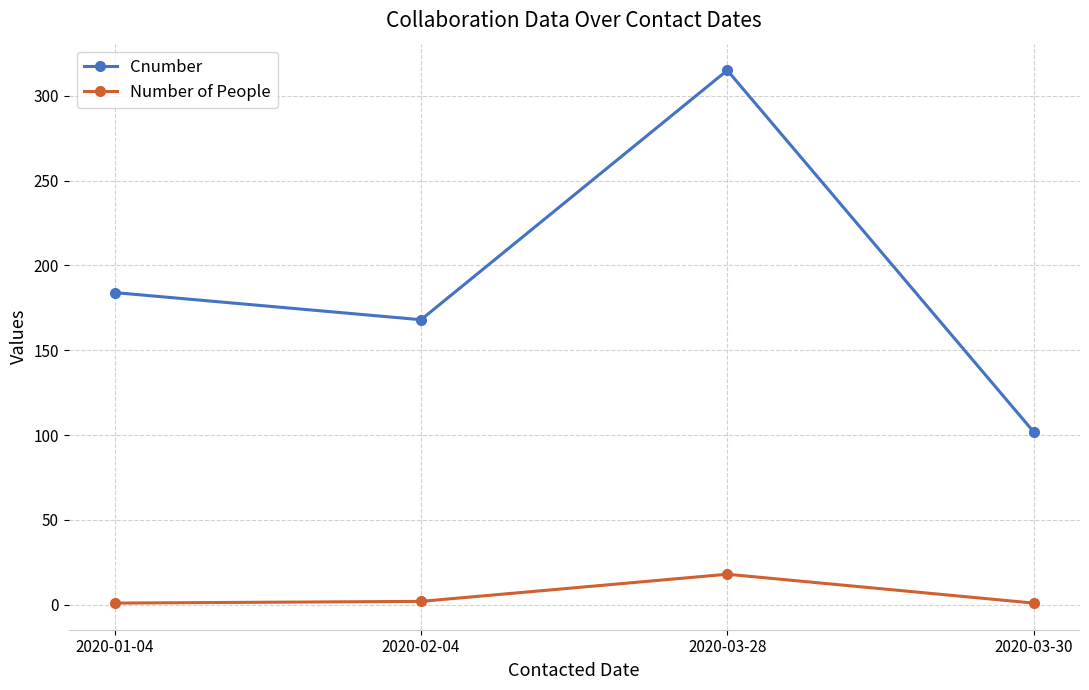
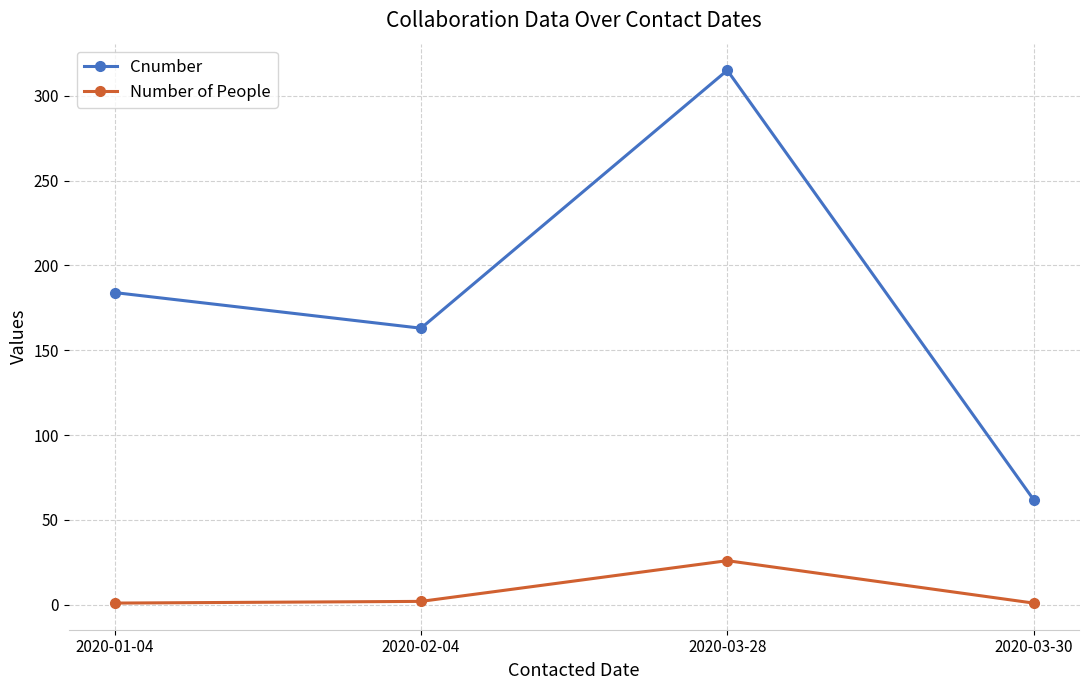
Cnumber, 2020-02-04: 168 -> 163
Number of People, 2020-03-28: 18 -> 26
Cnumber, 2020-03-30: 102 -> 62
